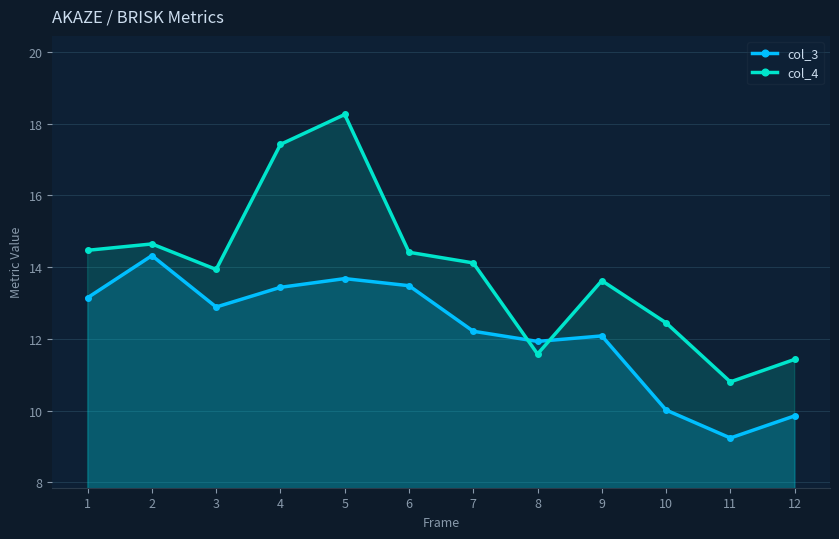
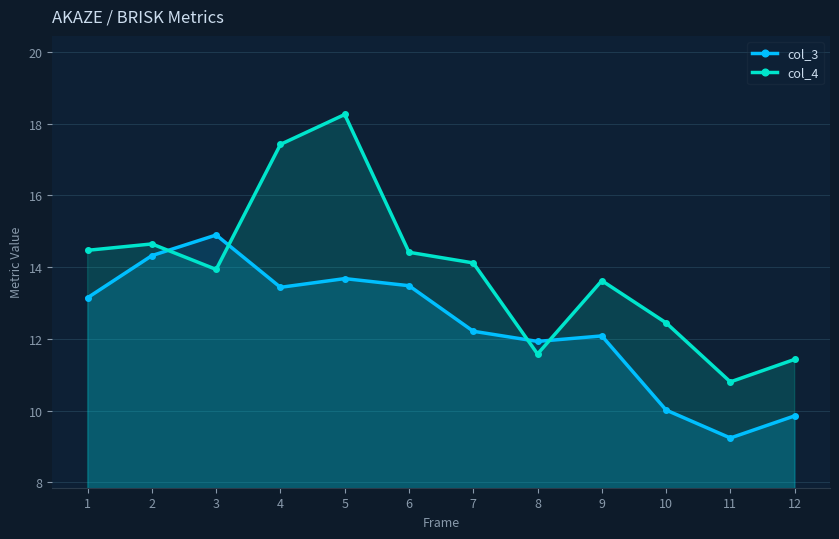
col_3, 3: 12.9 -> 14.9
